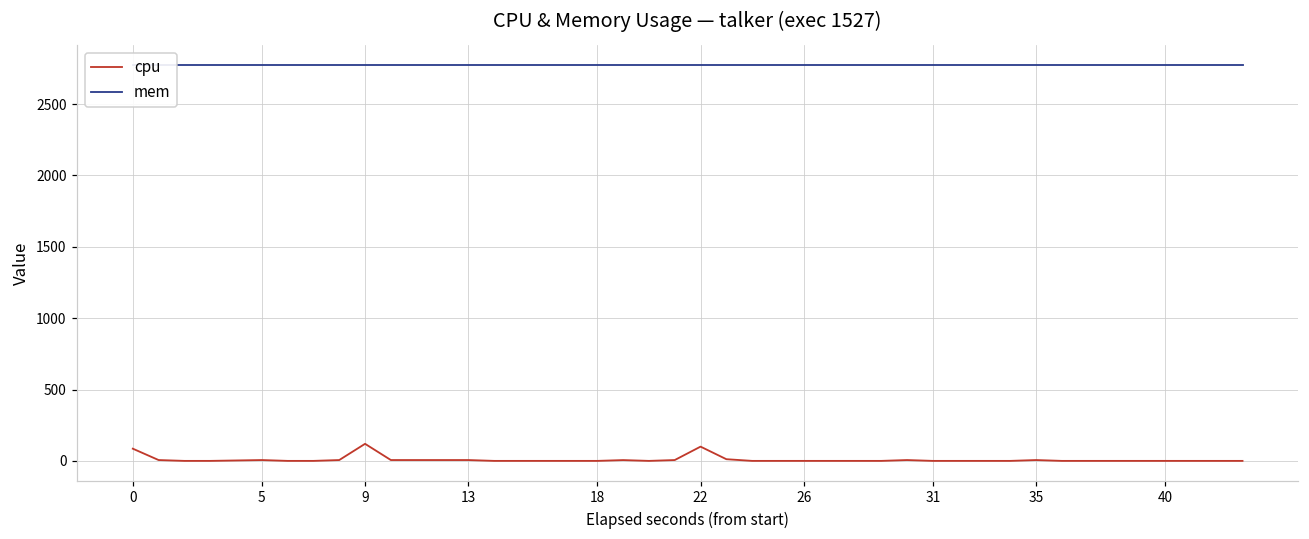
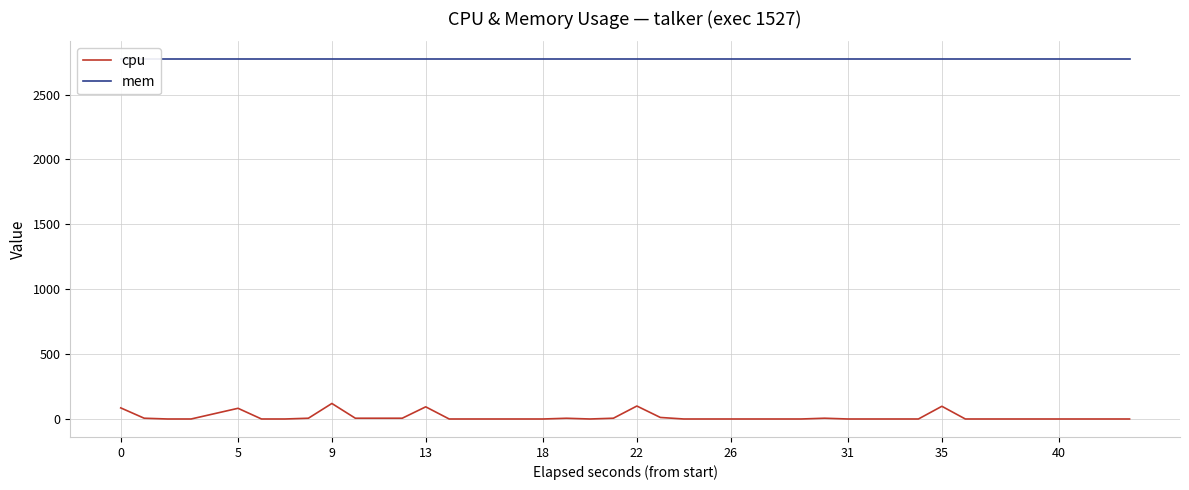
cpu, 5: 10 -> 80
cpu, 13: 10 -> 90
cpu, 35: 10 -> 100
